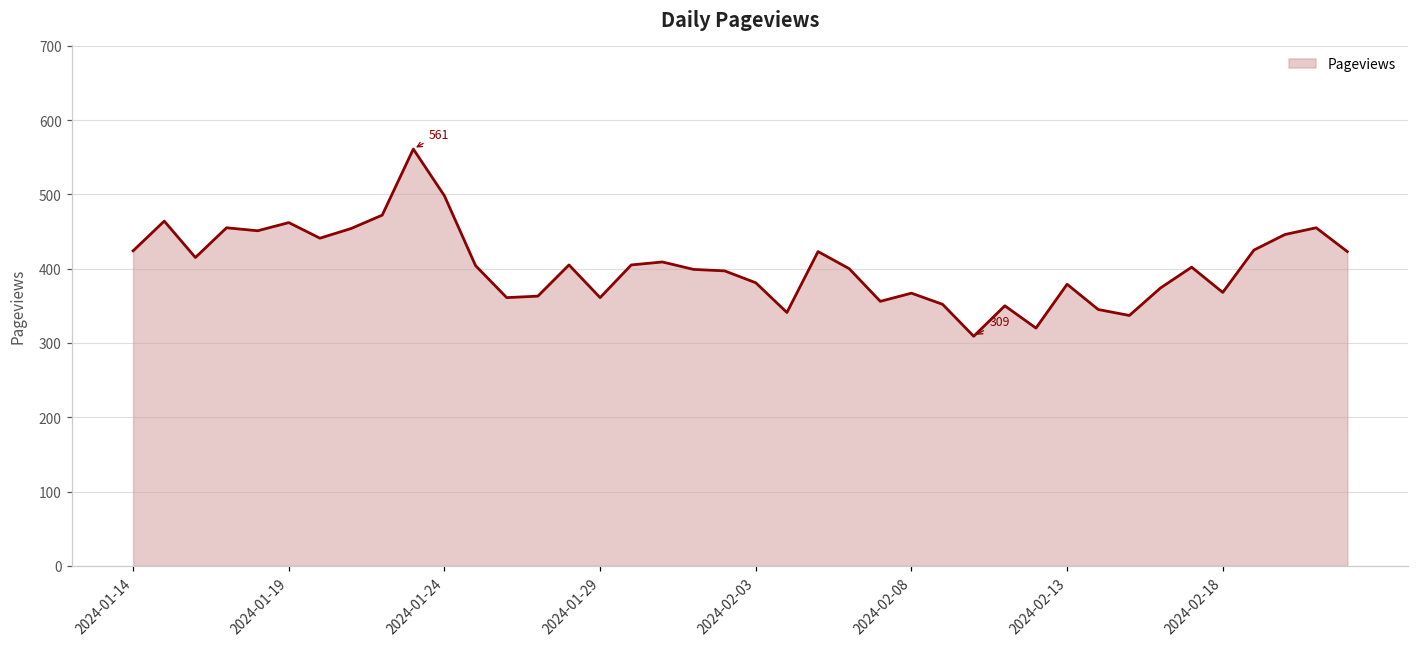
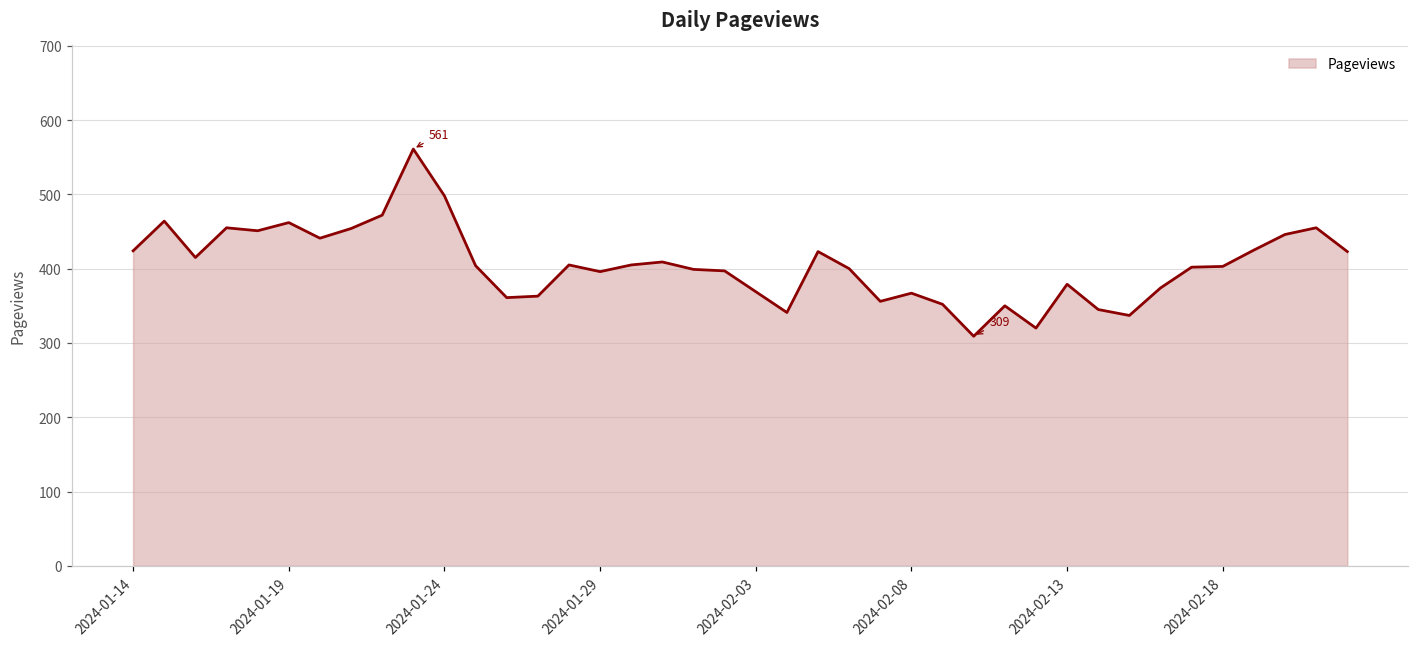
2024-01-29: 360 -> 400
2024-02-03: 380 -> 370
2024-02-18: 370 -> 400
